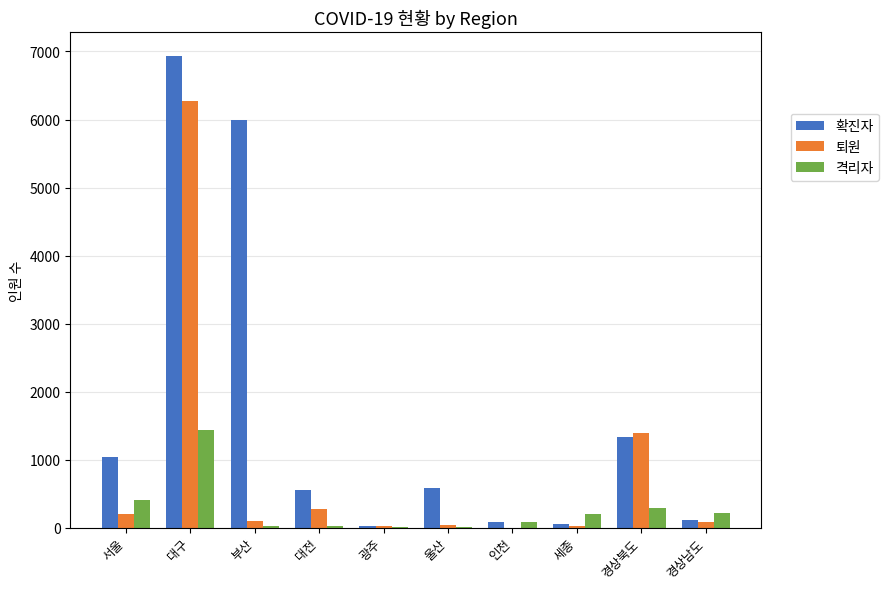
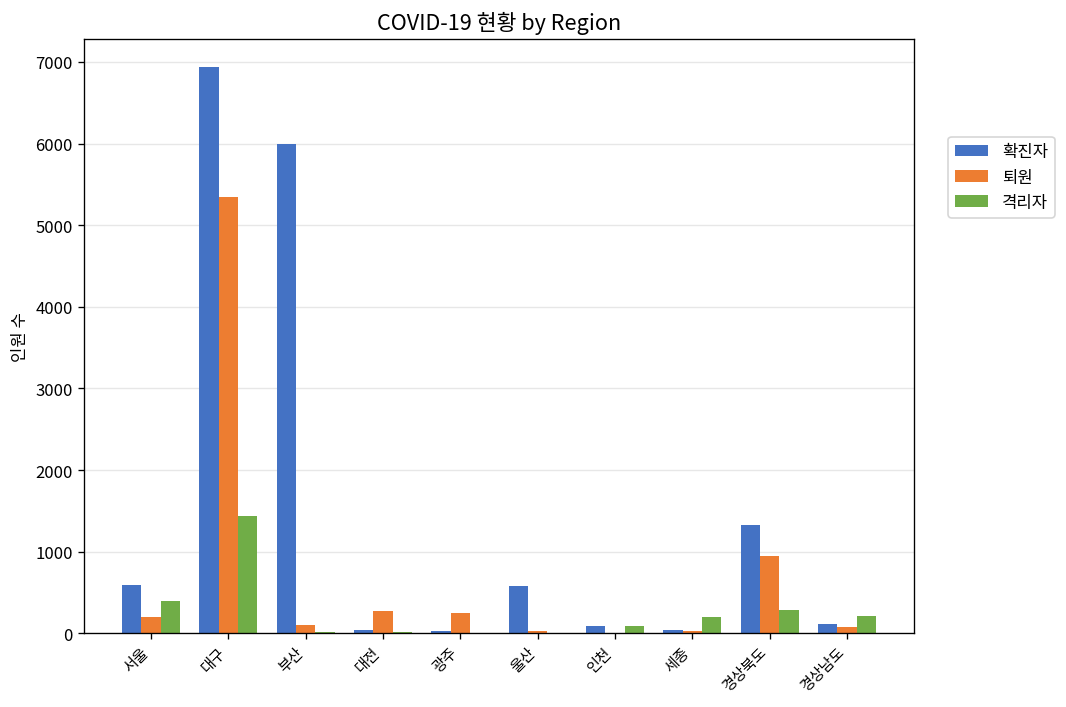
확진자, 서울: 1000 -> 600
퇴원, 대구: 6300 -> 5400
확진자, 대전: 600 -> 0
퇴원, 광주: 0 -> 300
퇴원, 경상북도: 1400 -> 1000
